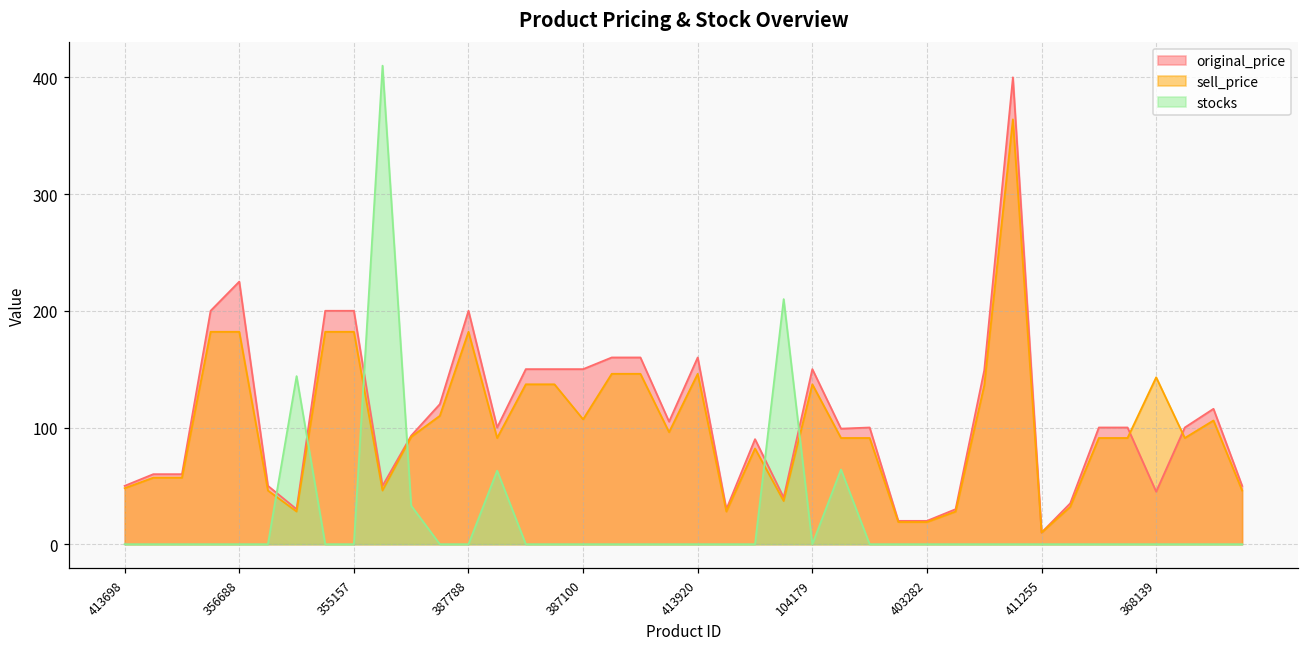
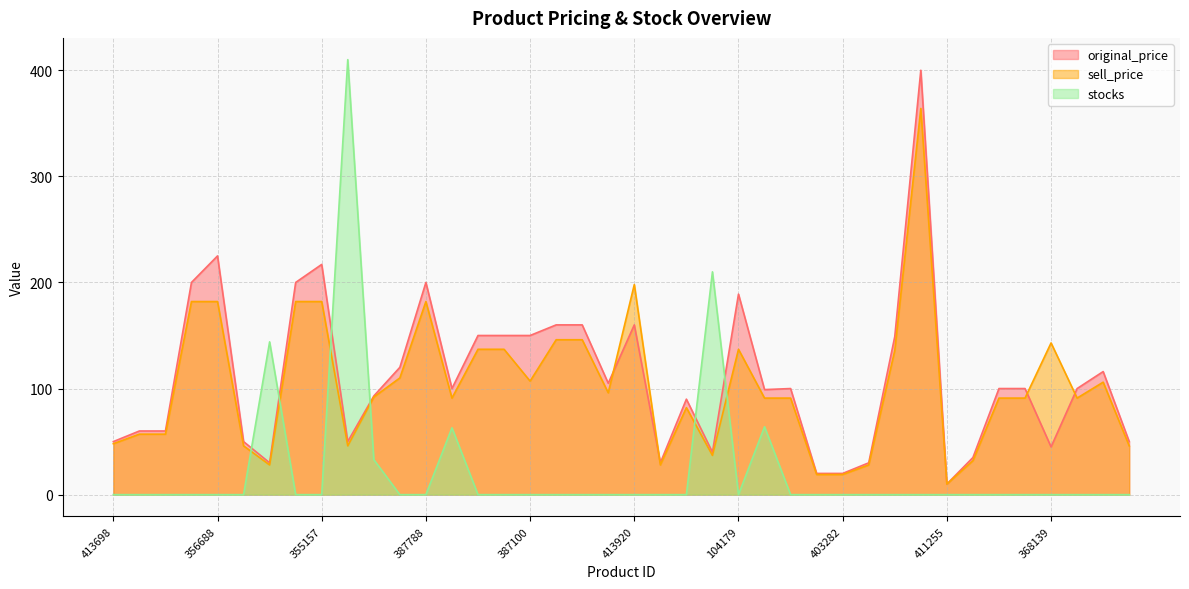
original_price, 355157: 200 -> 217
sell_price, 413920: 146 -> 198
original_price, 104179: 150 -> 189
